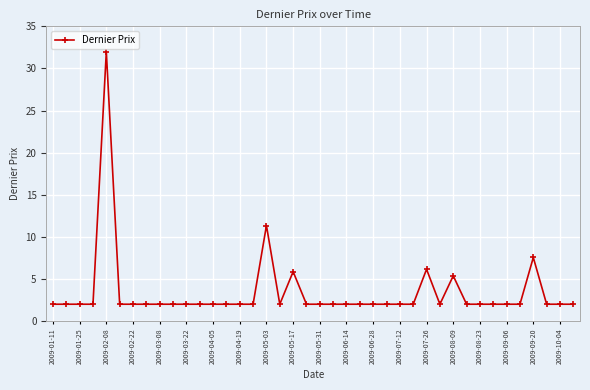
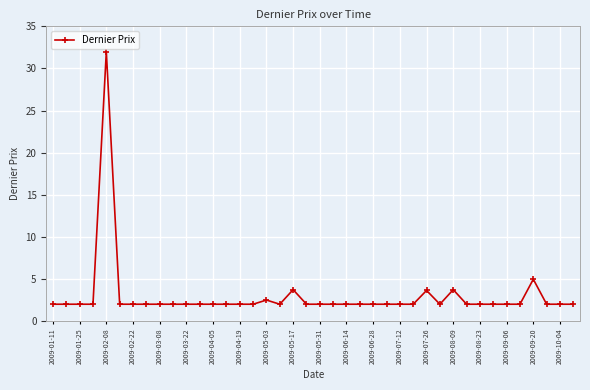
2009-05-03: 11 -> 2
2009-05-17: 6 -> 4
2009-07-26: 6 -> 4
2009-08-09: 5 -> 4
2009-09-20: 8 -> 5
